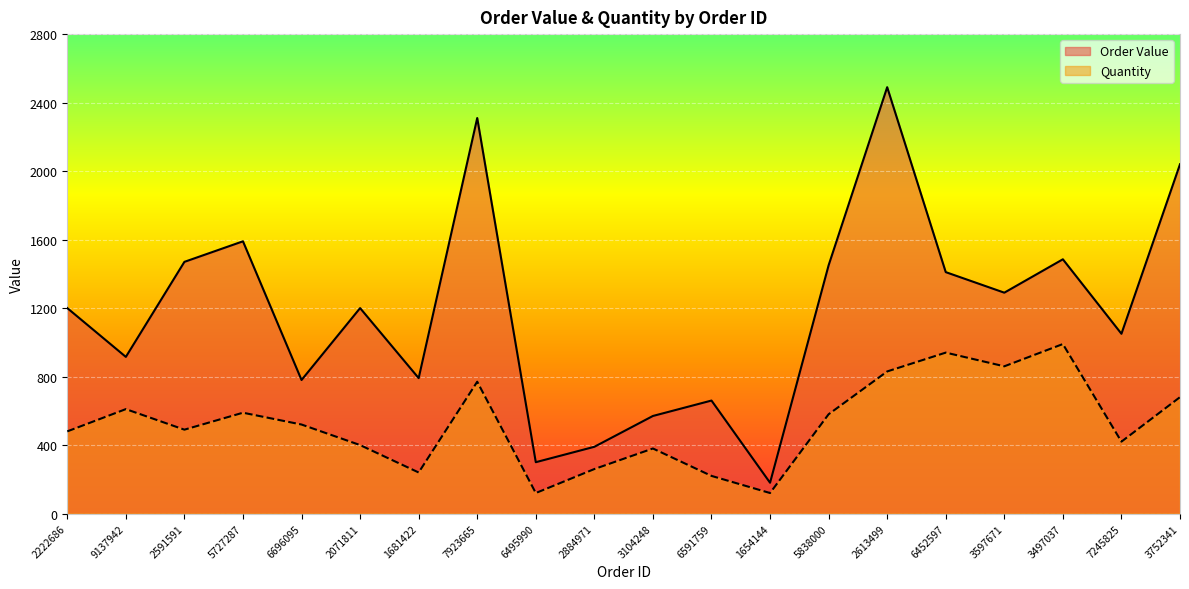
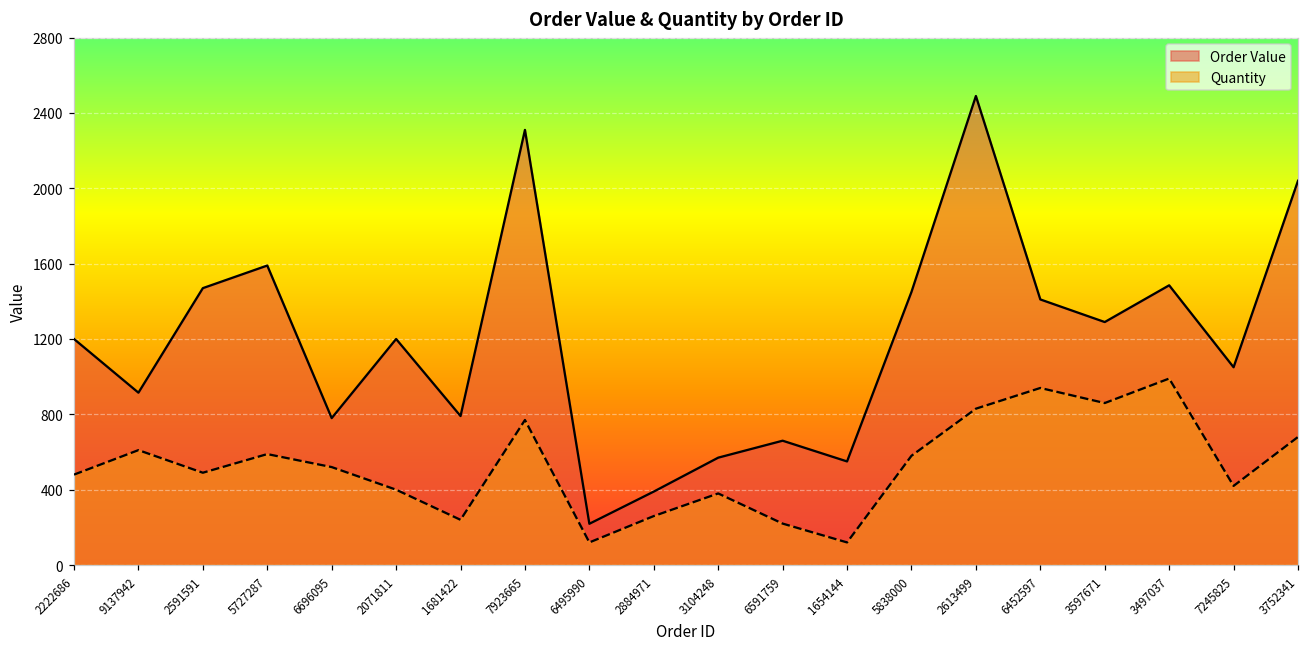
Order Value, 6495990: 300 -> 220
Order Value, 1654144: 180 -> 550
